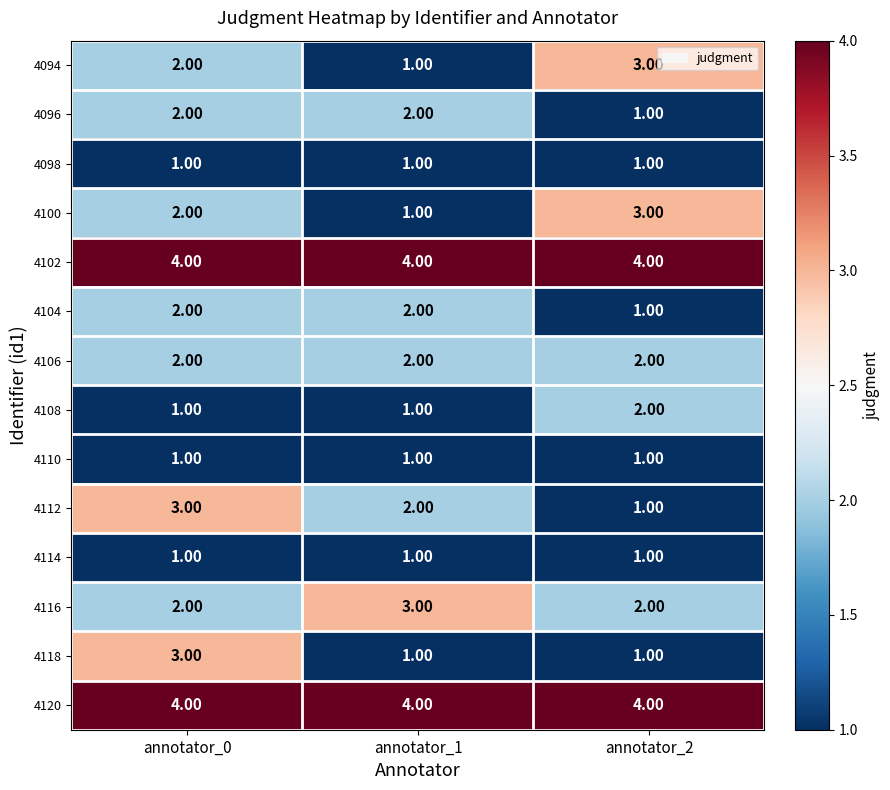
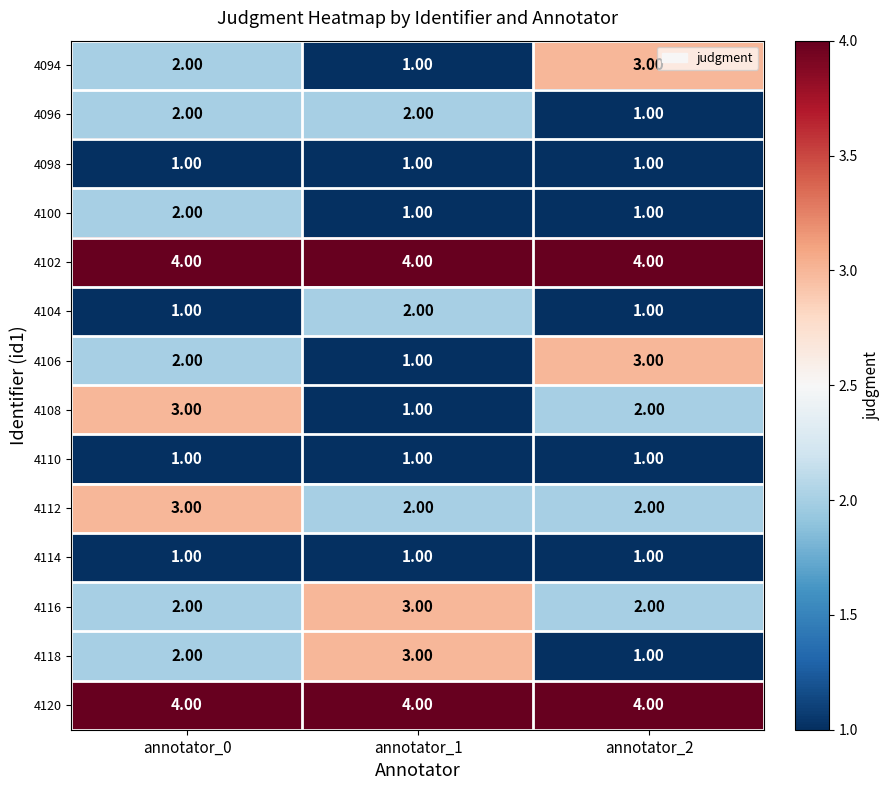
4100, annotator_2: 3.00 -> 1.00
4104, annotator_0: 2.00 -> 1.00
4106, annotator_1: 2.00 -> 1.00
4106, annotator_2: 2.00 -> 3.00
4108, annotator_0: 1.00 -> 3.00
4112, annotator_2: 1.00 -> 2.00
4118, annotator_0: 3.00 -> 2.00
4118, annotator_1: 1.00 -> 3.00
